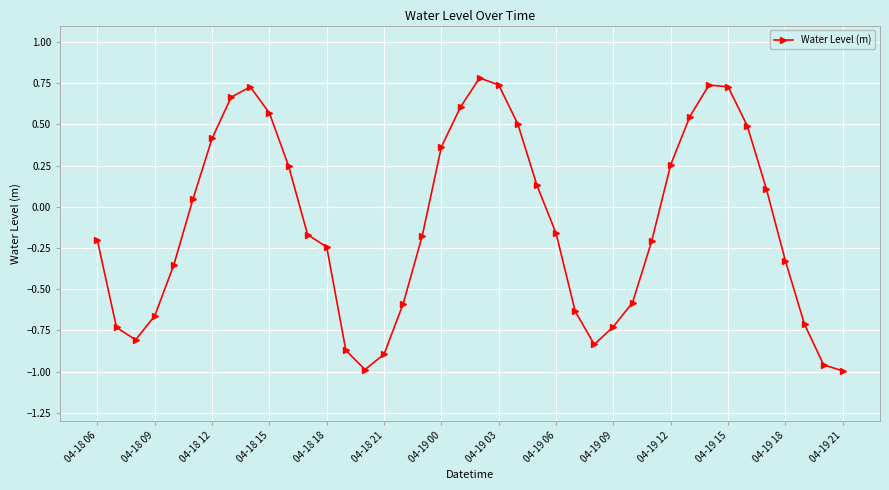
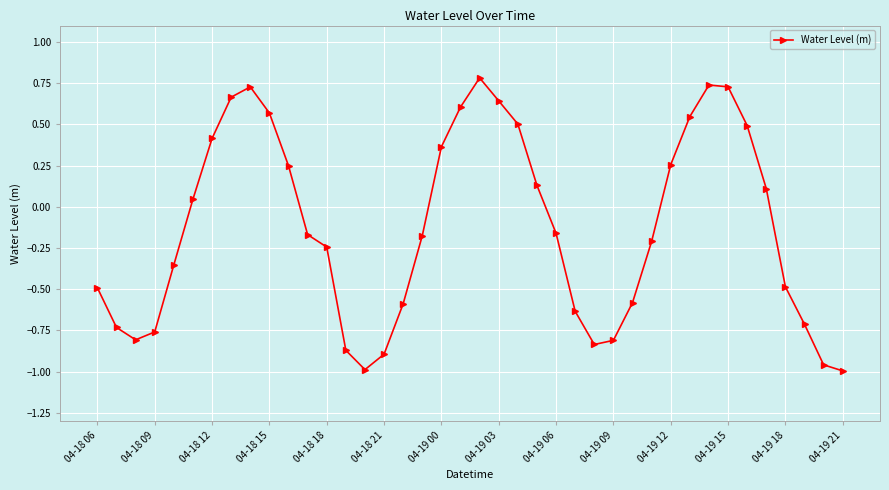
04-18 06: -0.20 -> -0.49
04-18 09: -0.66 -> -0.76
04-19 03: 0.74 -> 0.64
04-19 09: -0.73 -> -0.81
04-19 18: -0.33 -> -0.49
